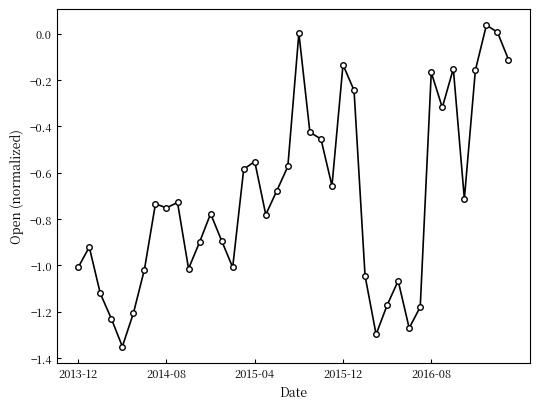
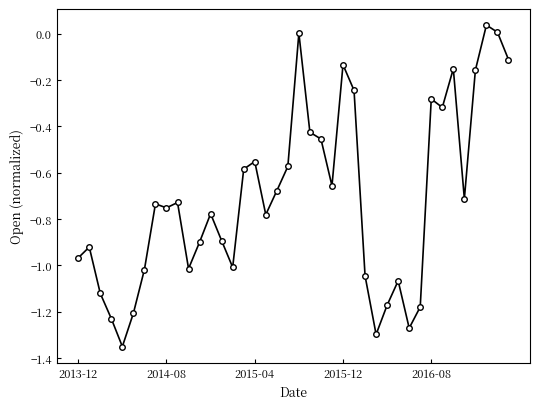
2013-12: -1.01 -> -0.97
2016-08: -0.17 -> -0.28
